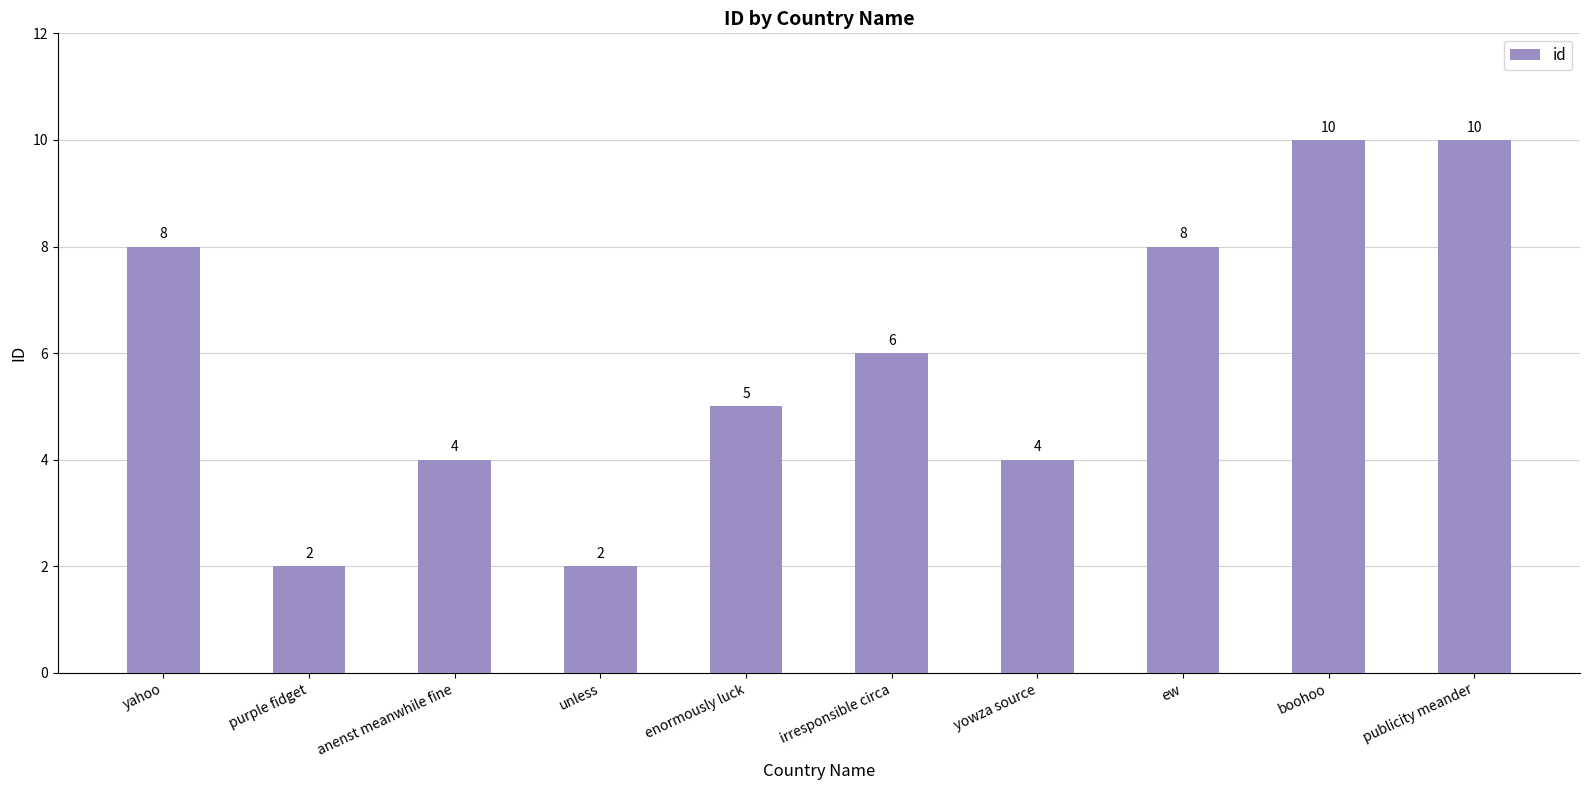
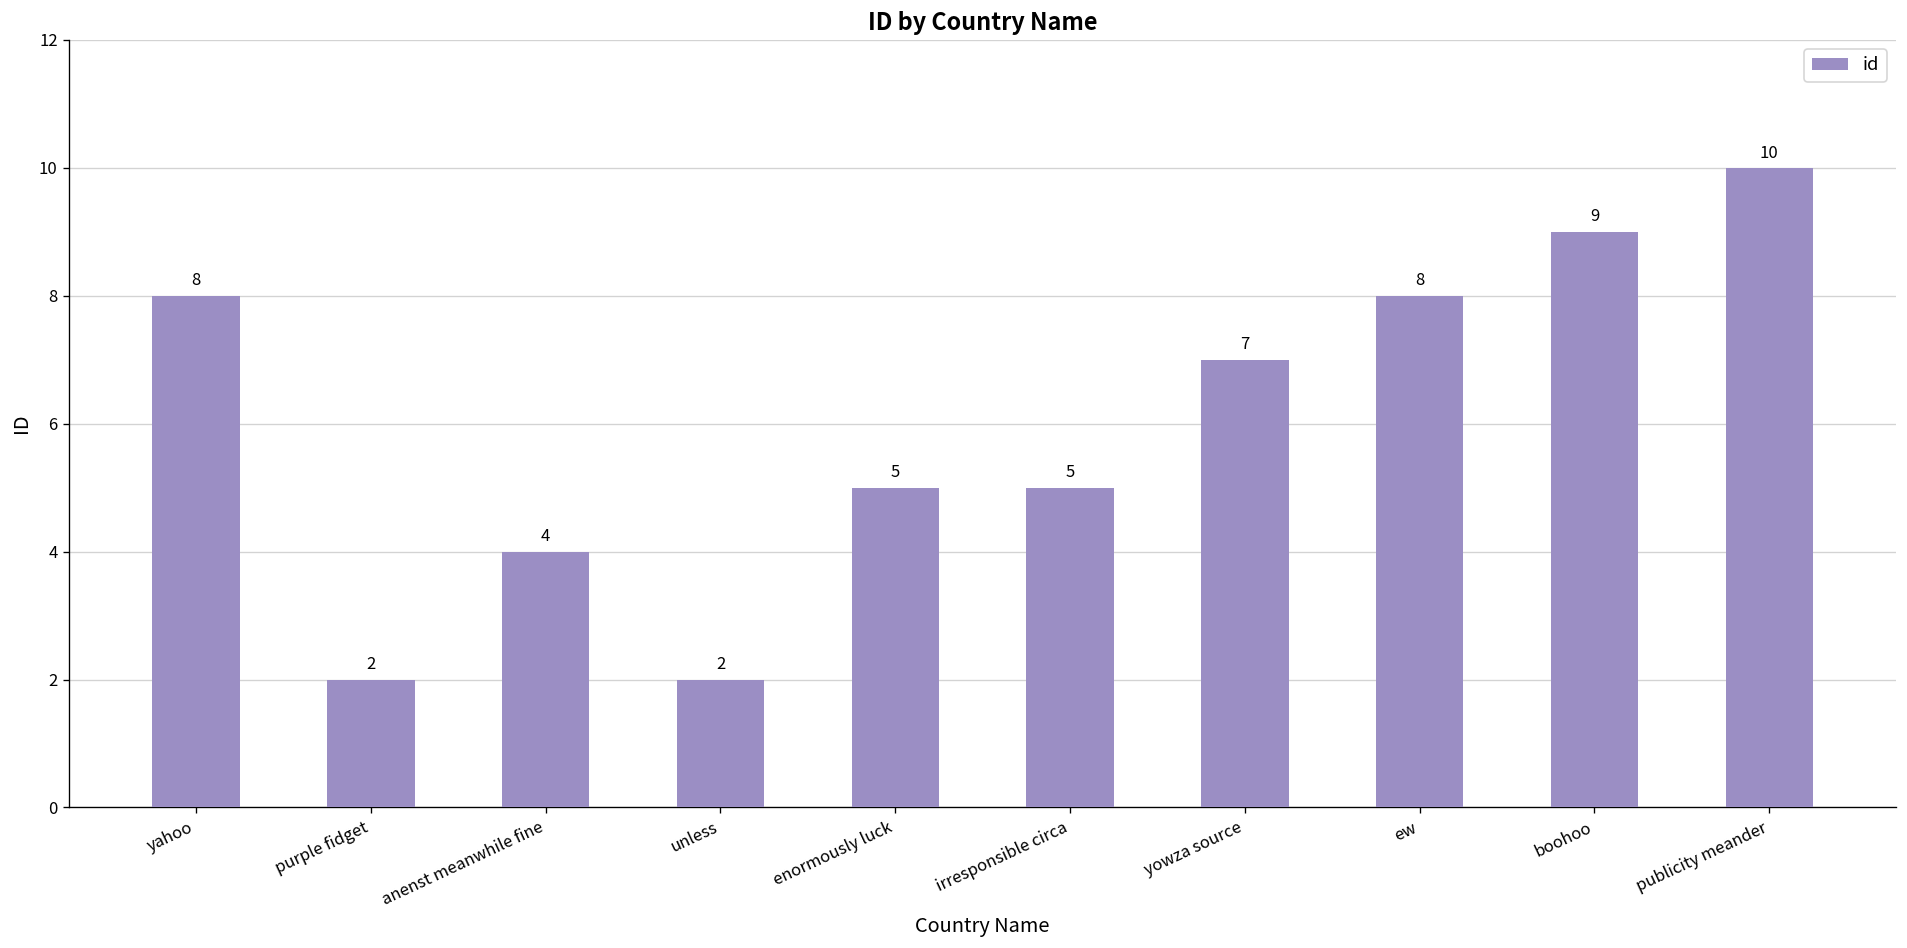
irresponsible circa: 6 -> 5
yowza source: 4 -> 7
boohoo: 10 -> 9
